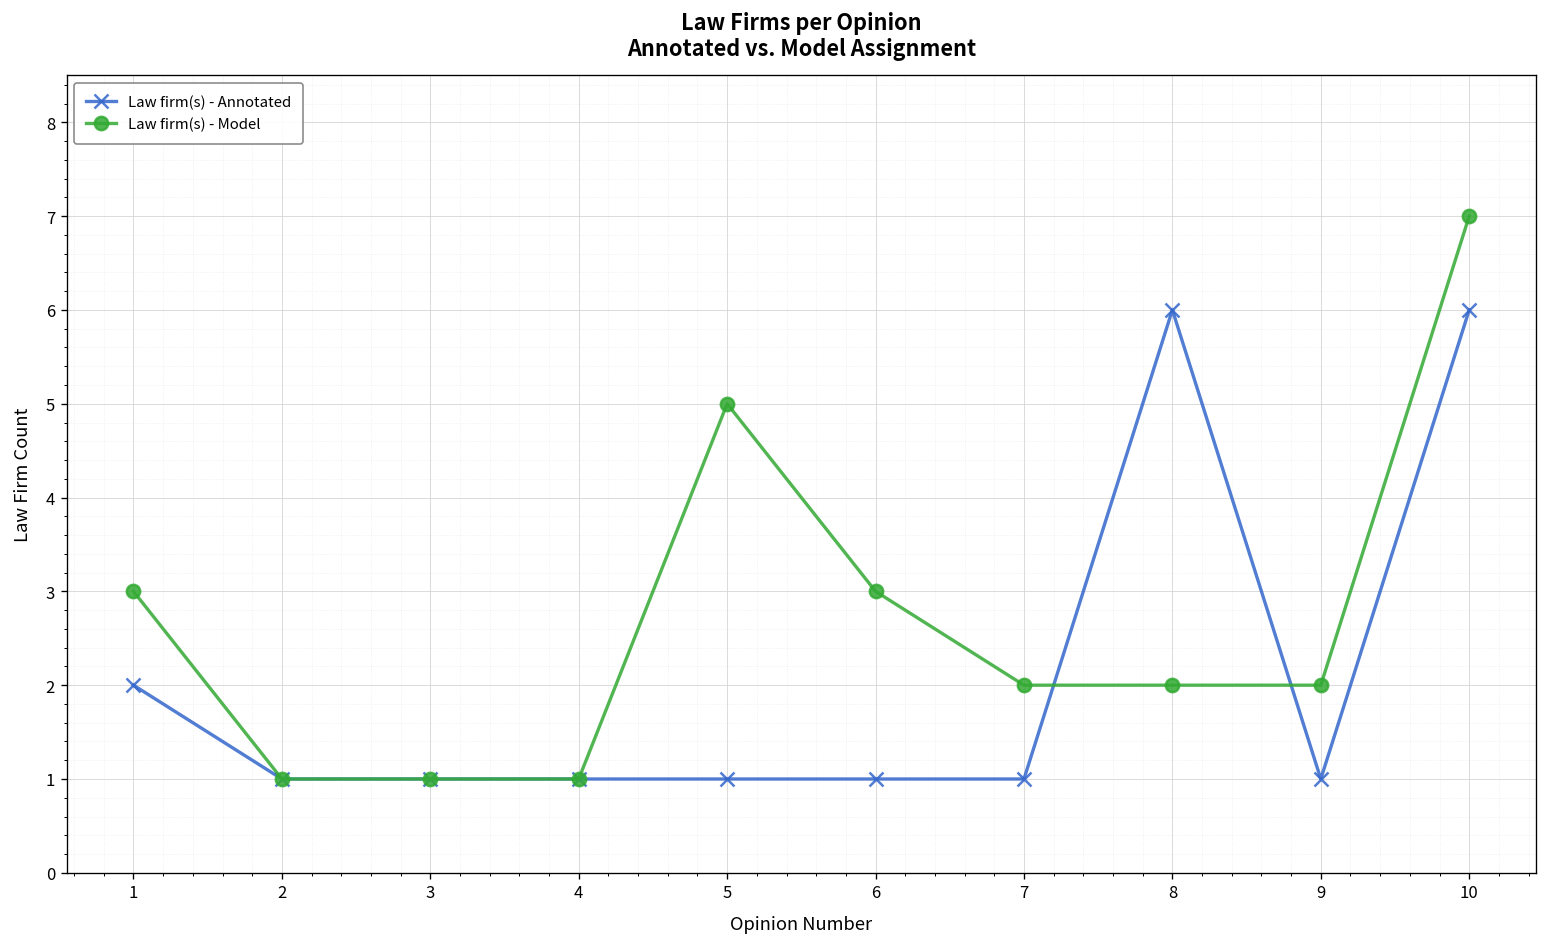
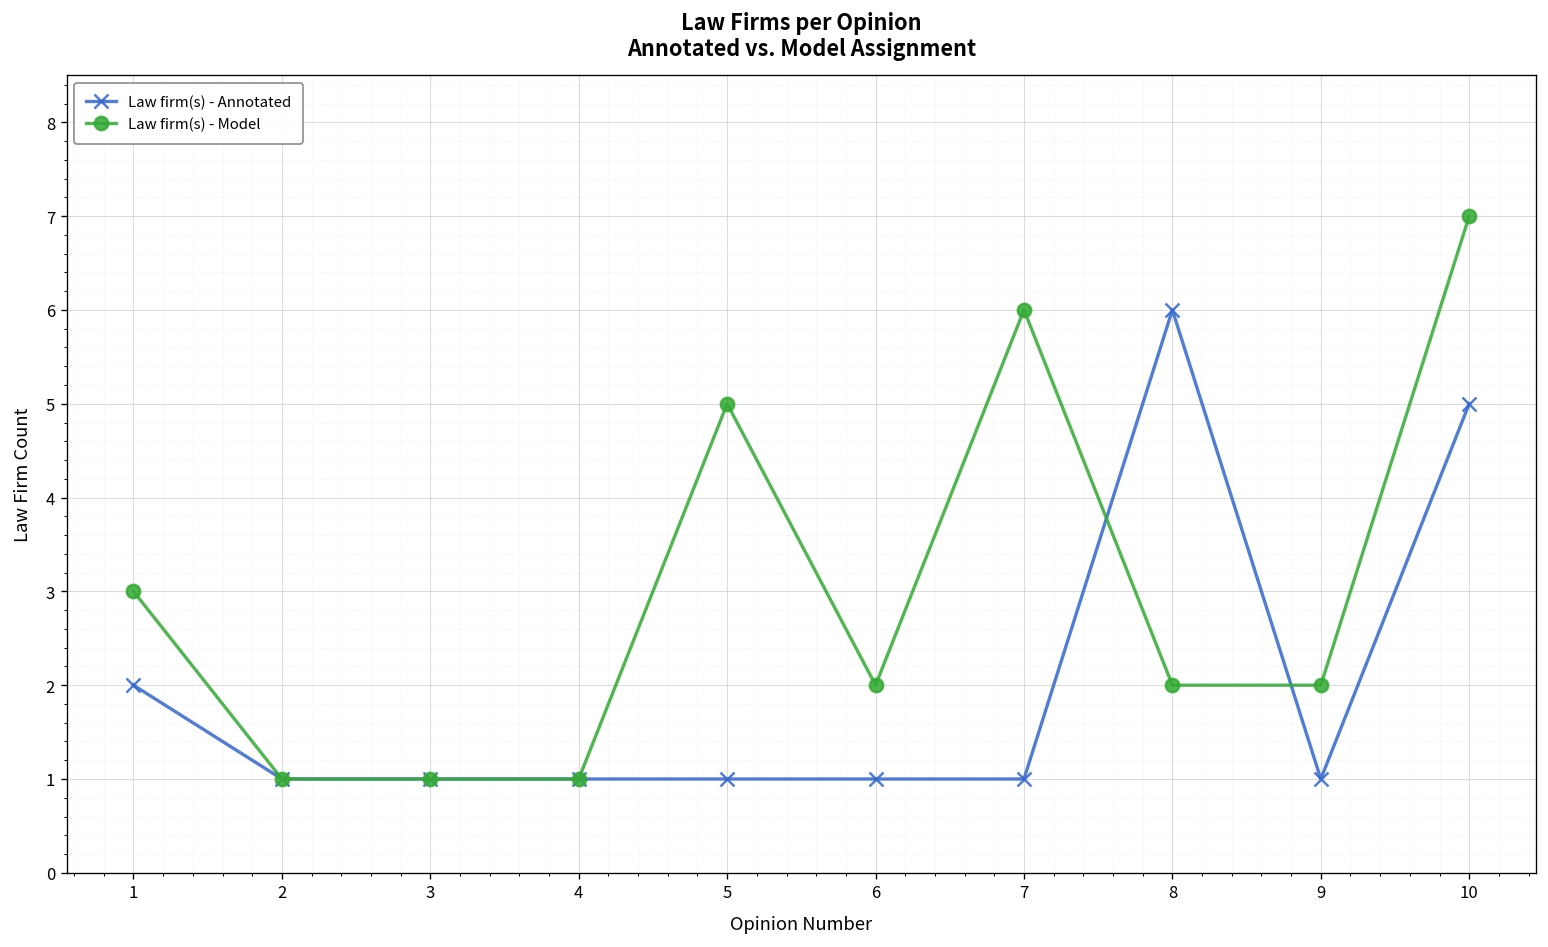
Law firm(s) - Model, 6: 3 -> 2
Law firm(s) - Model, 7: 2 -> 6
Law firm(s) - Annotated, 10: 6 -> 5
